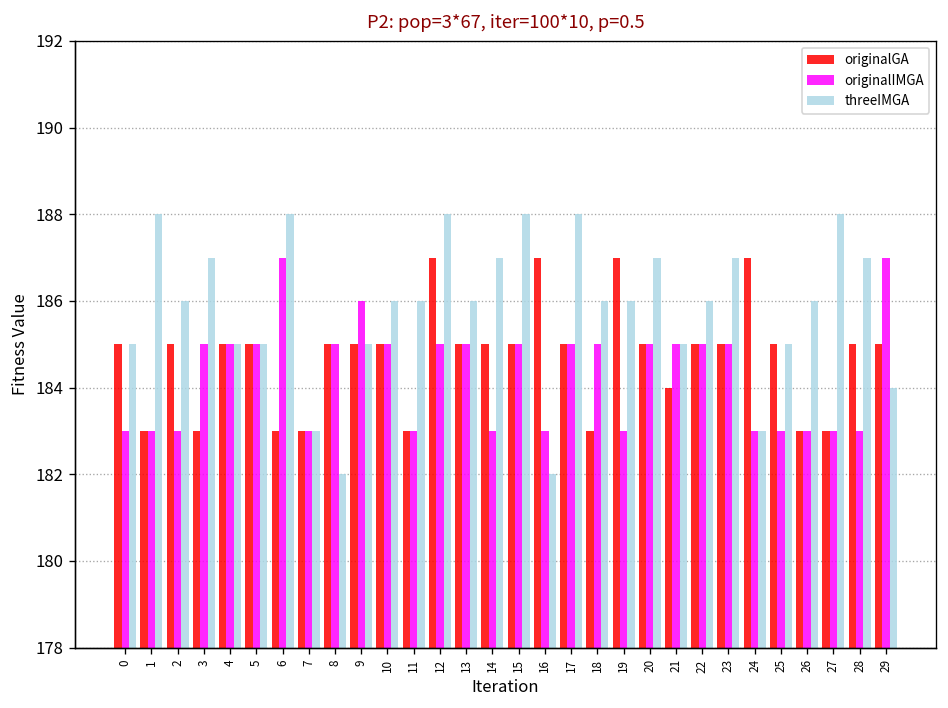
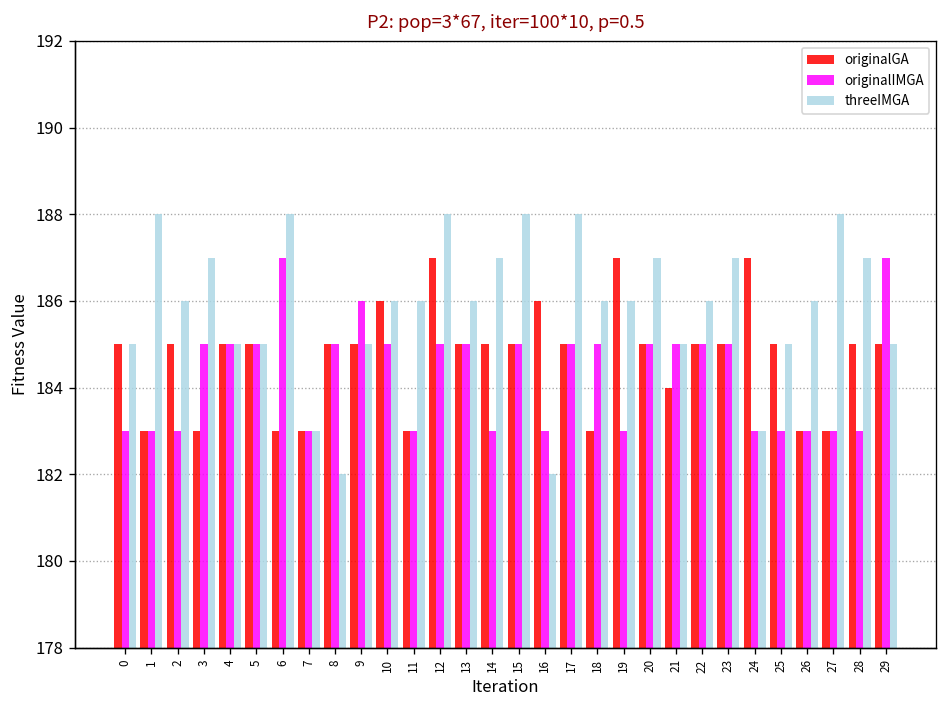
originalGA, 10: 185 -> 186
originalGA, 16: 187 -> 186
threeIMGA, 29: 184 -> 185
